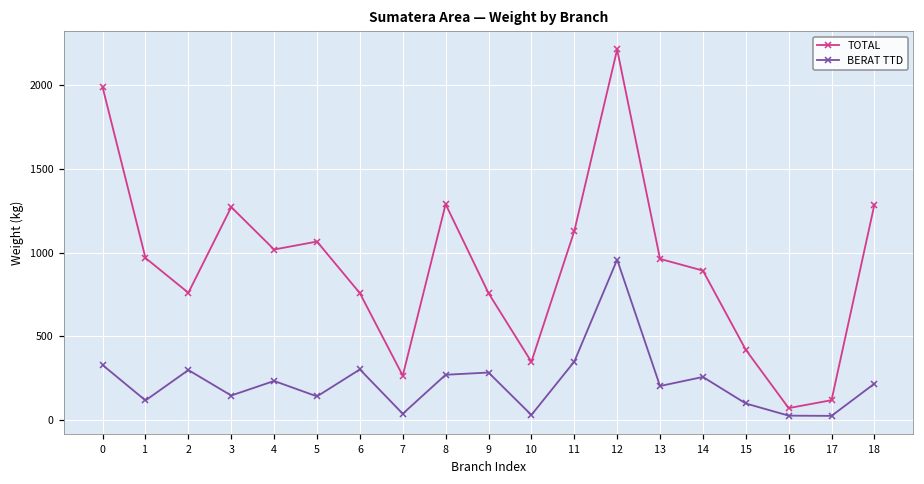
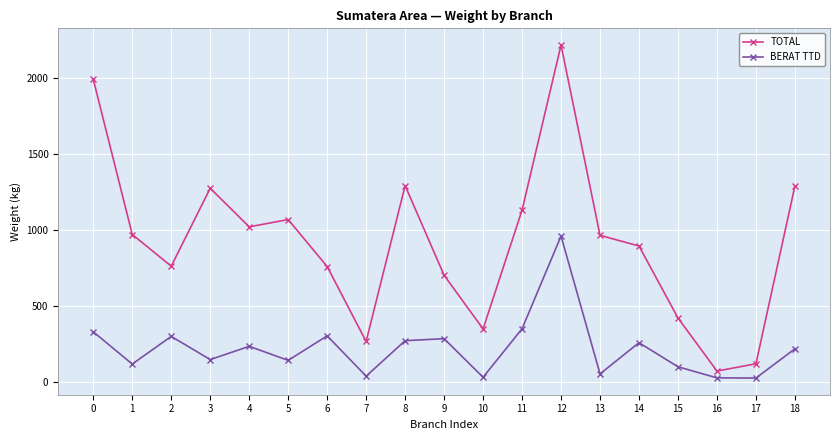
TOTAL, 9: 760 -> 700
BERAT TTD, 13: 200 -> 50
